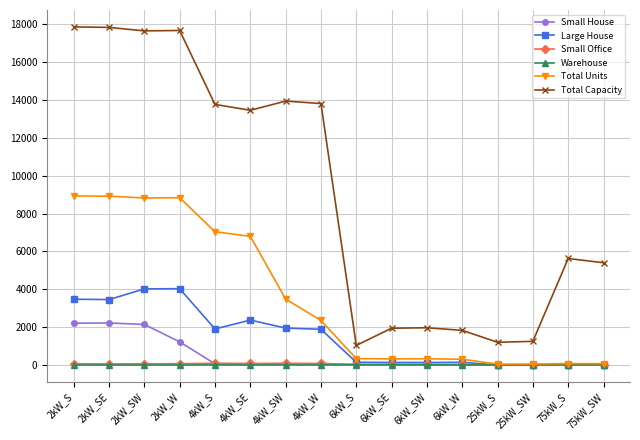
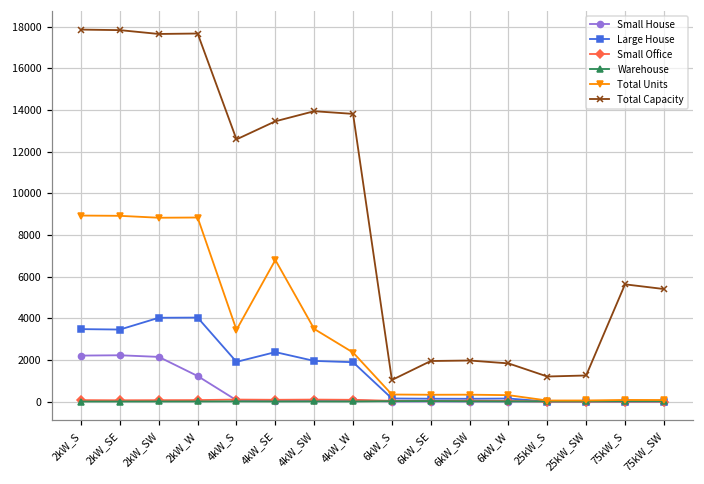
Total Units, 4kW_S: 7000 -> 3400
Total Capacity, 4kW_S: 13800 -> 12600
